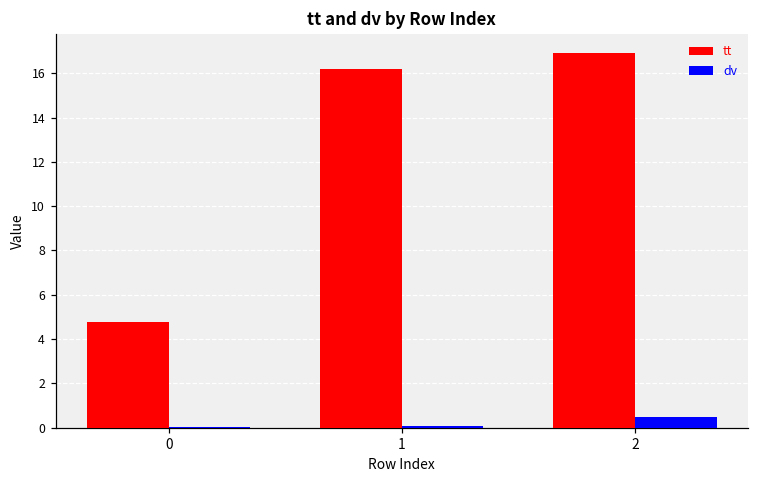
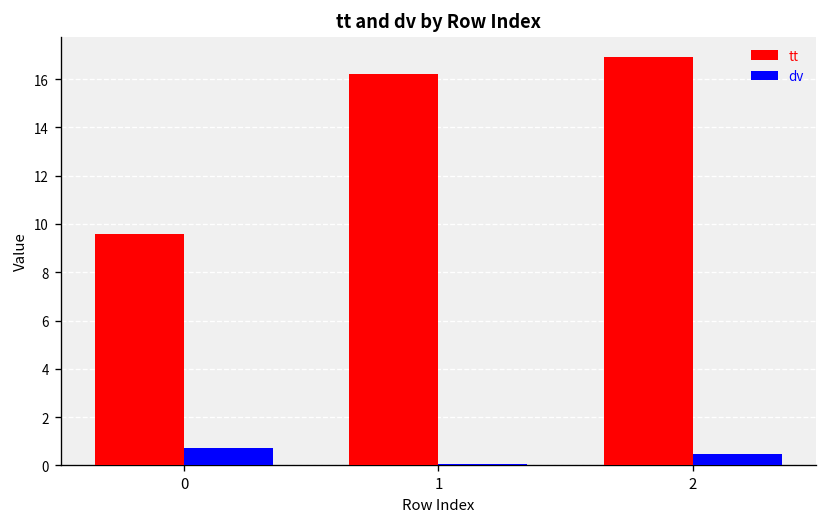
tt, 0: 4.7 -> 9.6
dv, 0: 0.0 -> 0.7
